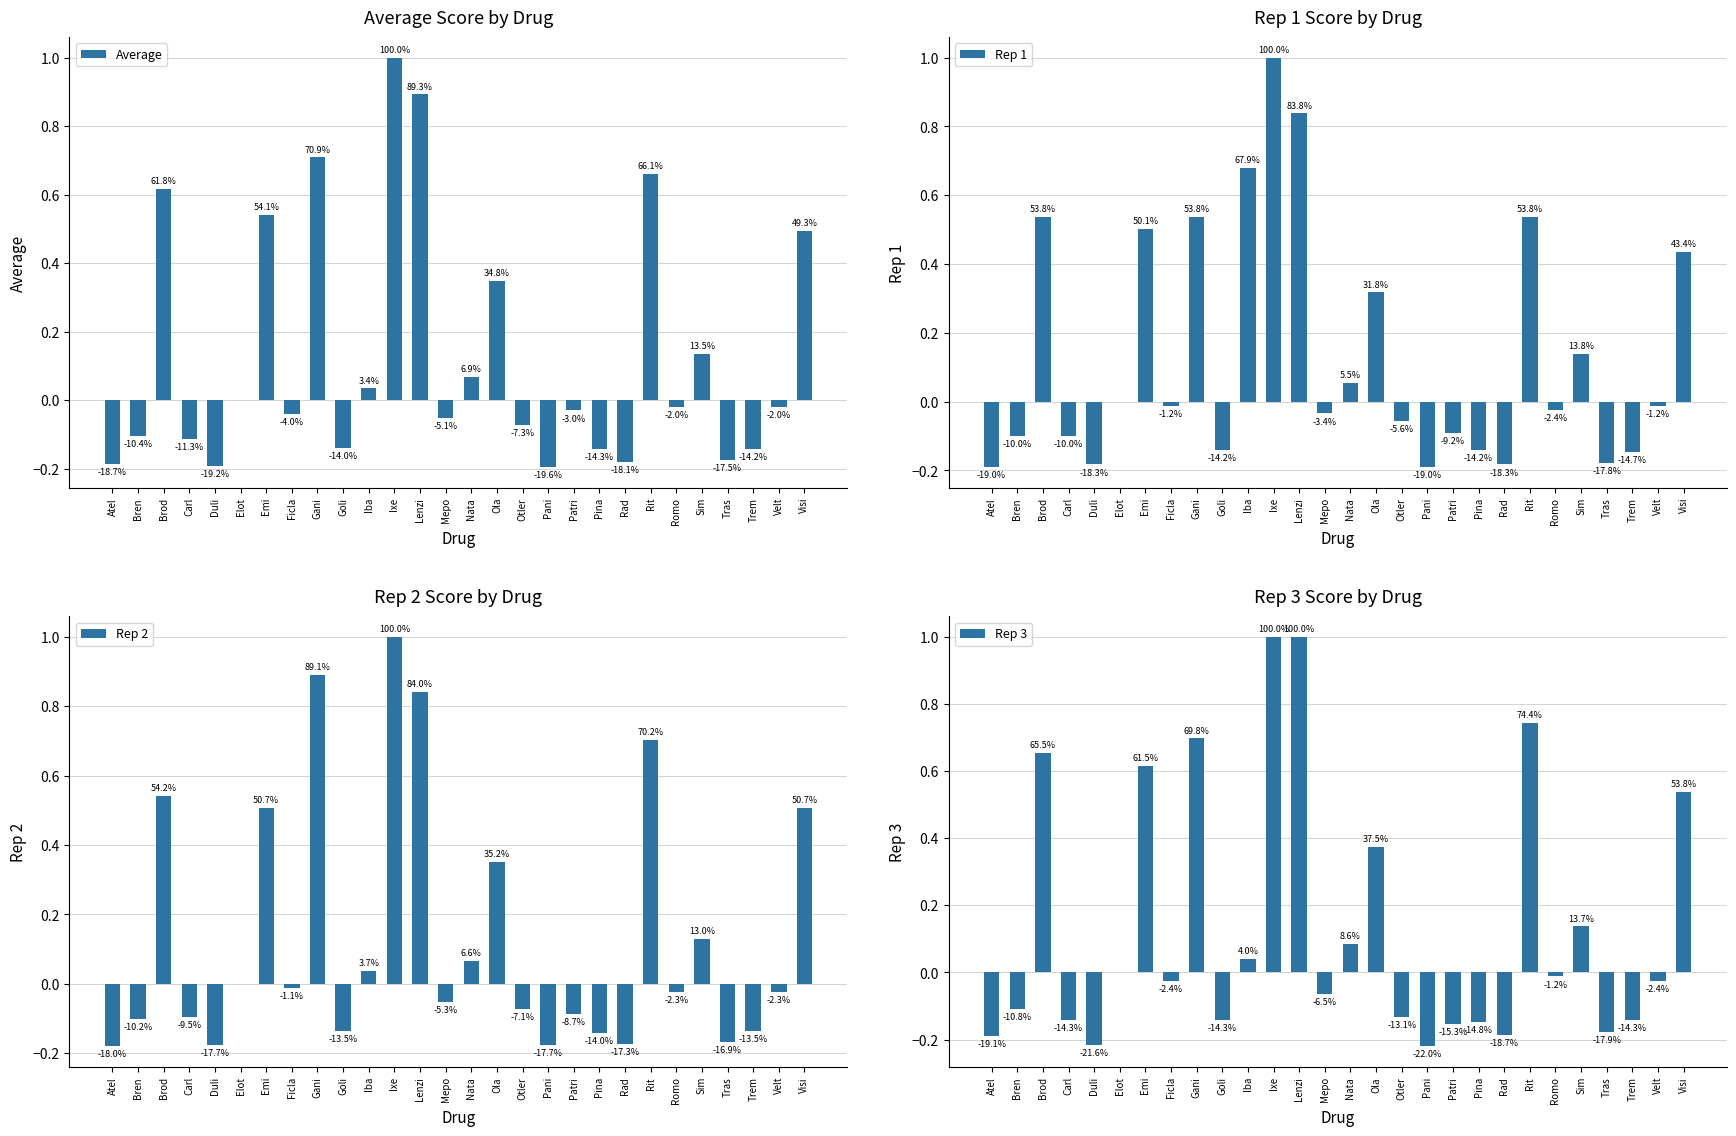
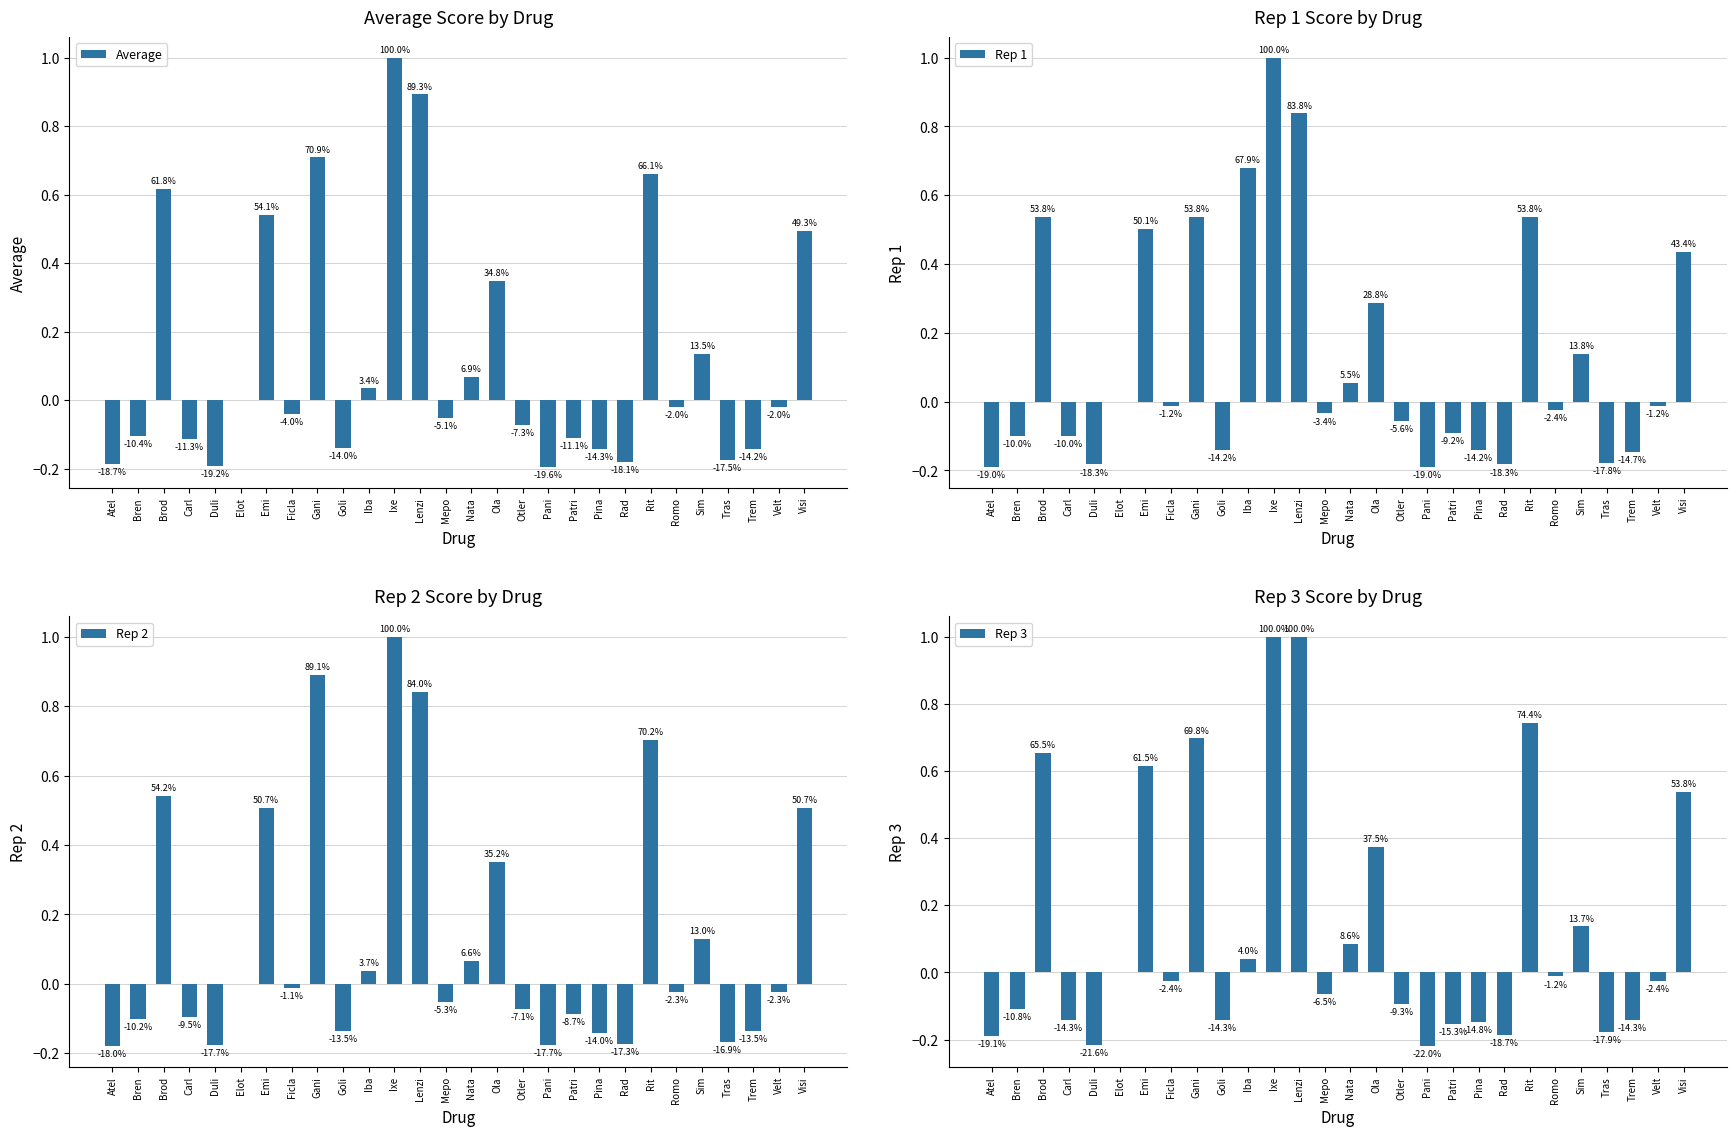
Average Score by Drug, Patri: -3.0% -> -11.1%
Rep 1 Score by Drug, Ola: 31.8% -> 28.8%
Rep 3 Score by Drug, Otler: -13.1% -> -9.3%
